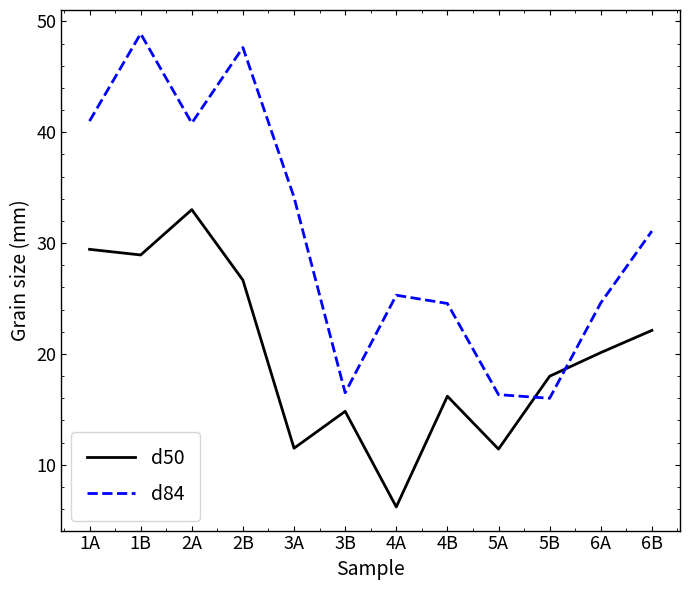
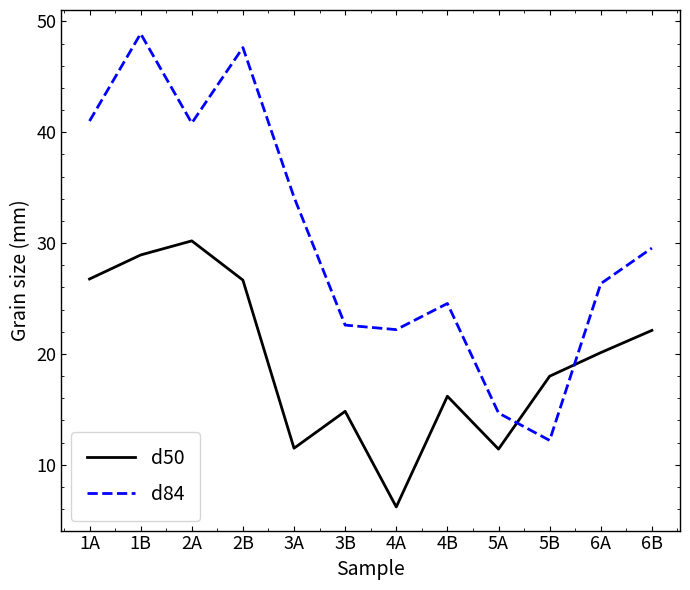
d50, 1A: 29.4 -> 26.8
d50, 2A: 33.0 -> 30.2
d84, 3B: 16.5 -> 22.6
d84, 4A: 25.3 -> 22.2
d84, 5A: 16.3 -> 14.7
d84, 5B: 16.0 -> 12.2
d84, 6A: 24.6 -> 26.3
d84, 6B: 31.1 -> 29.5
